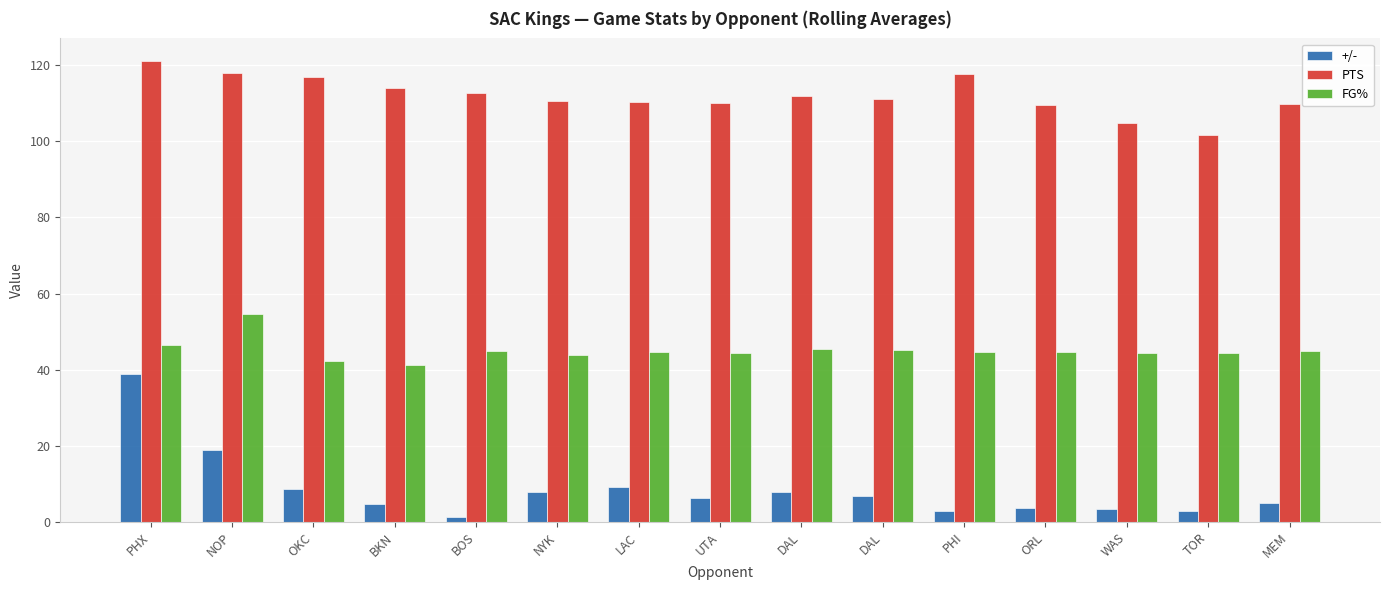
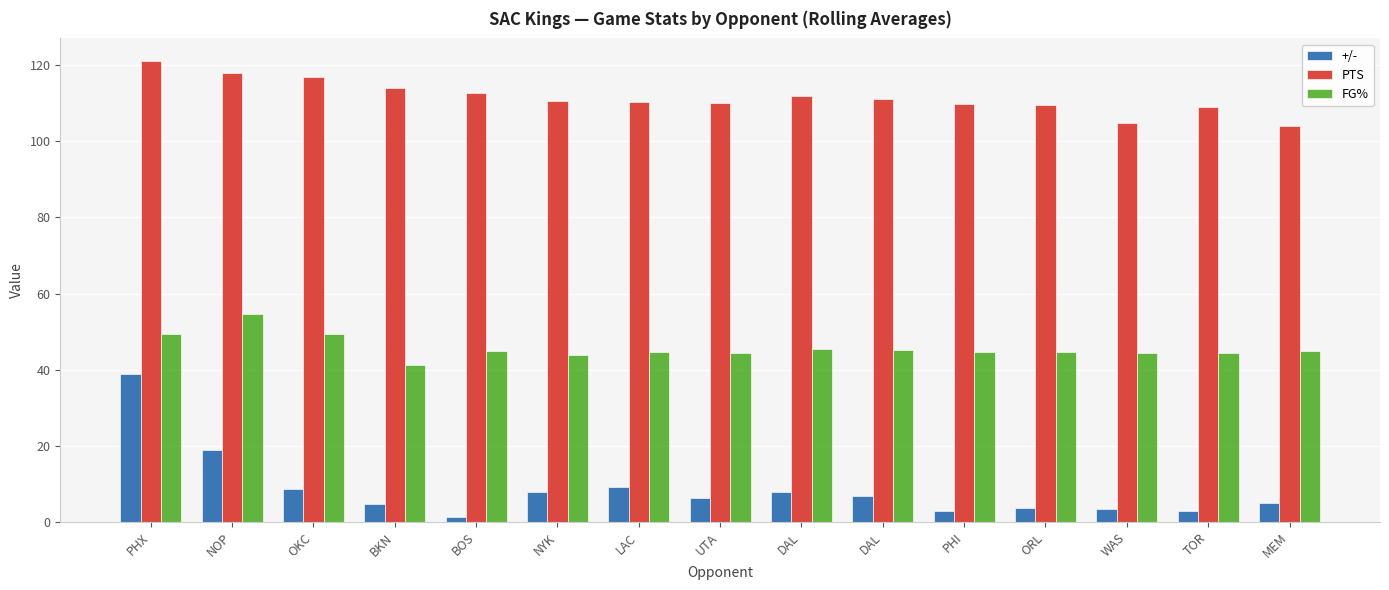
FG%, PHX: 46 -> 49
FG%, OKC: 42 -> 49
PTS, PHI: 118 -> 110
PTS, TOR: 102 -> 109
PTS, MEM: 110 -> 104
